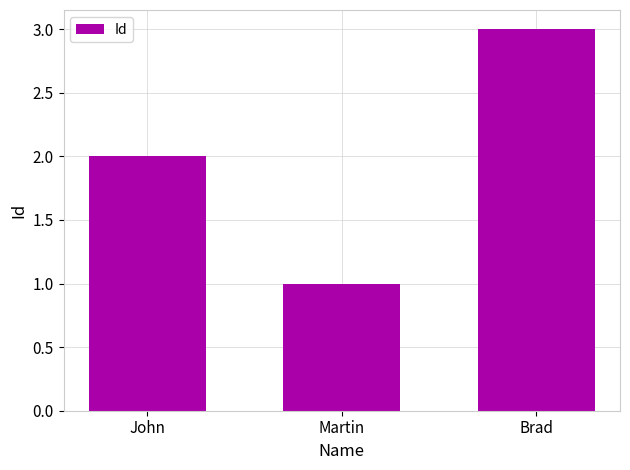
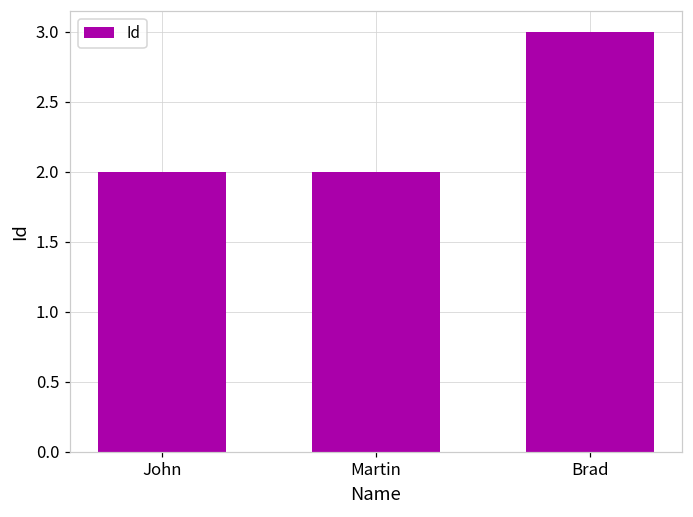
Martin: 1 -> 2
